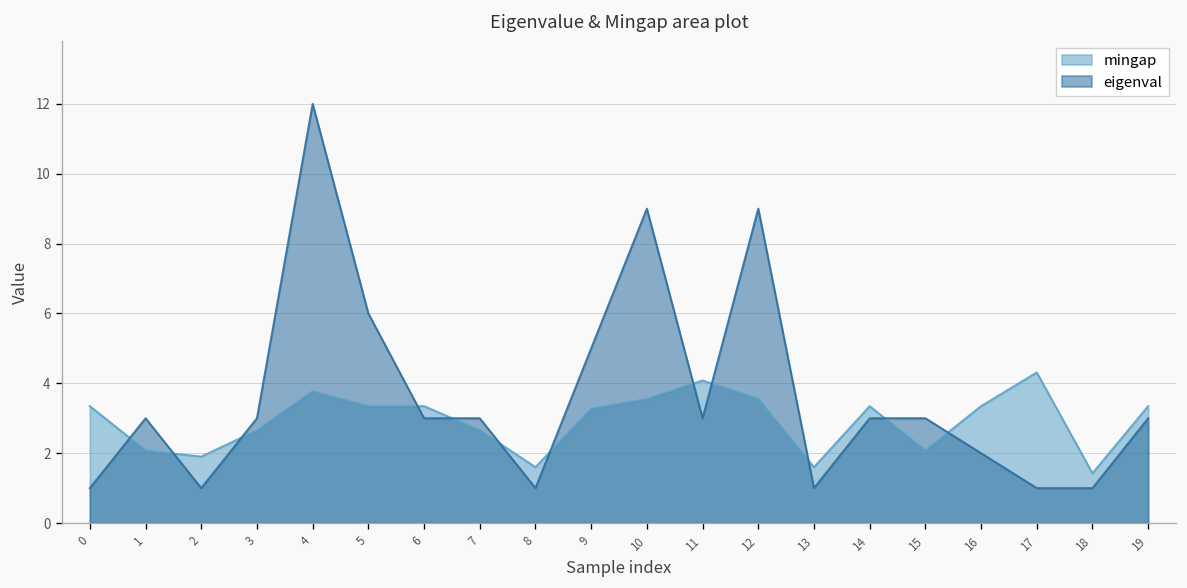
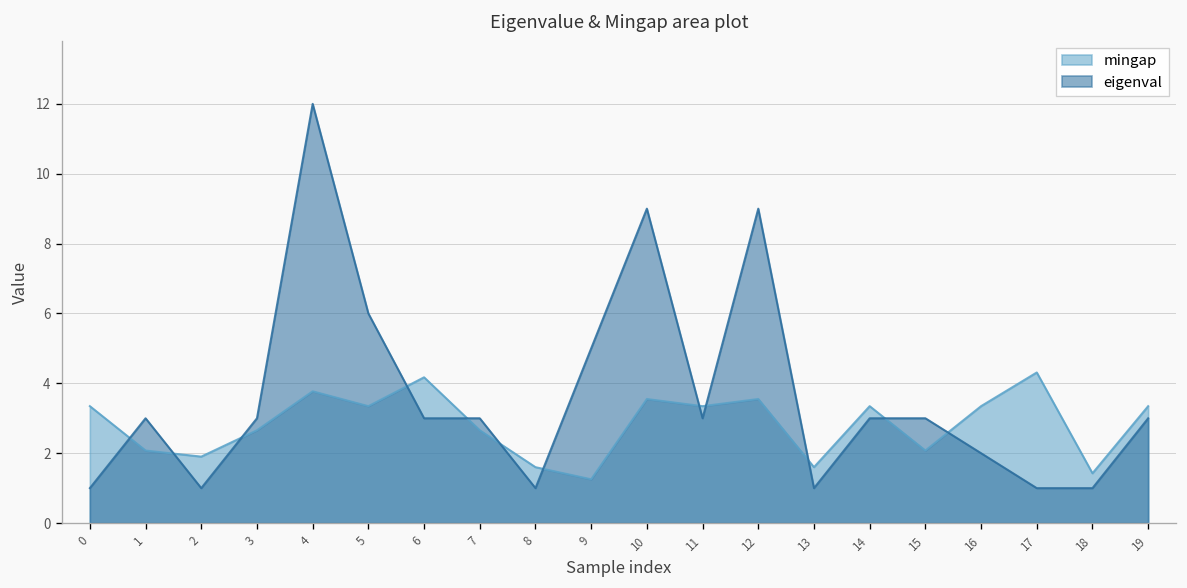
mingap, 6: 3.3 -> 4.2
mingap, 9: 3.3 -> 1.3
mingap, 11: 4.1 -> 3.3
